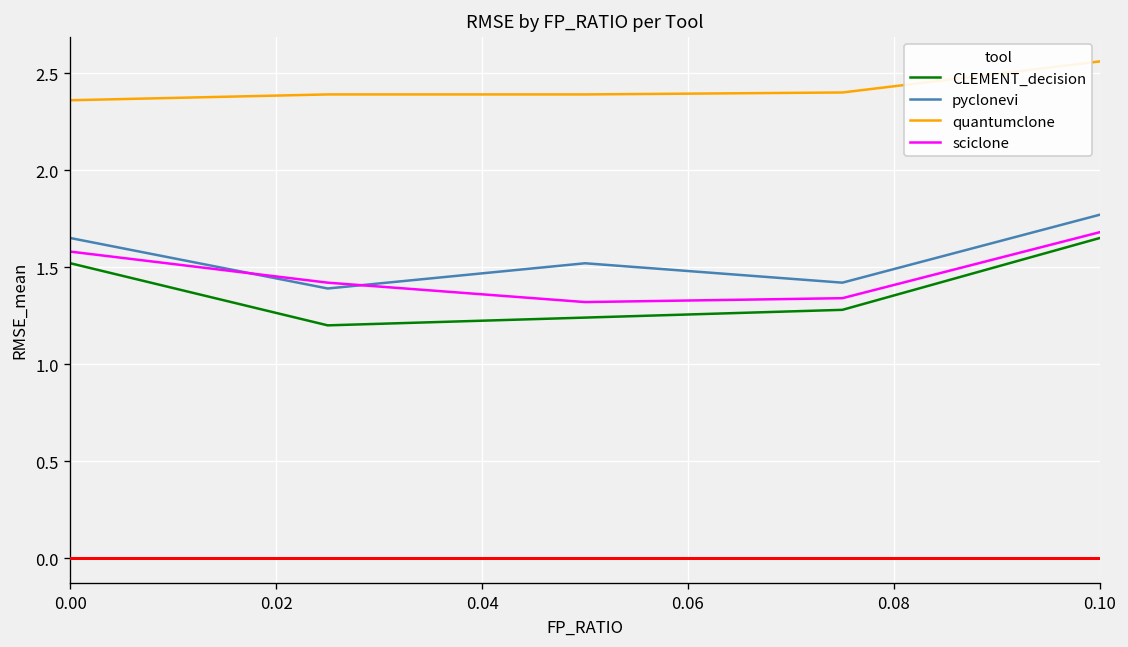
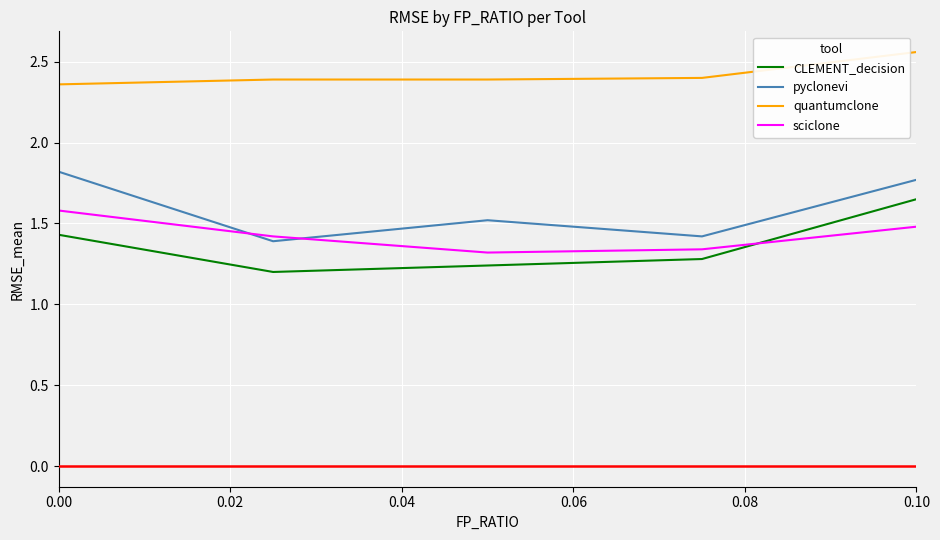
CLEMENT_decision, 0.00: 1.52 -> 1.43
pyclonevi, 0.00: 1.65 -> 1.82
sciclone, 0.10: 1.68 -> 1.48
